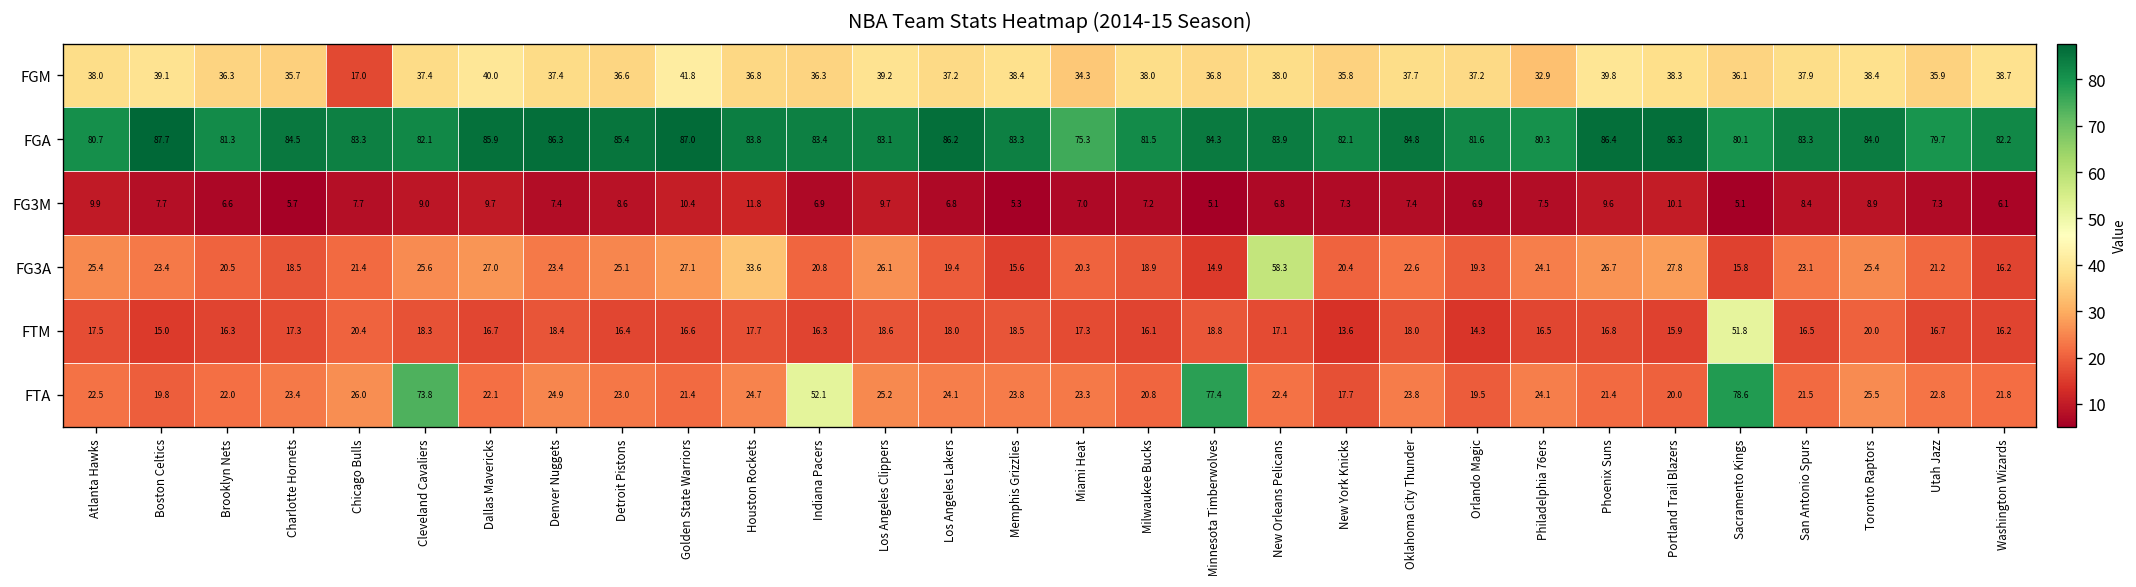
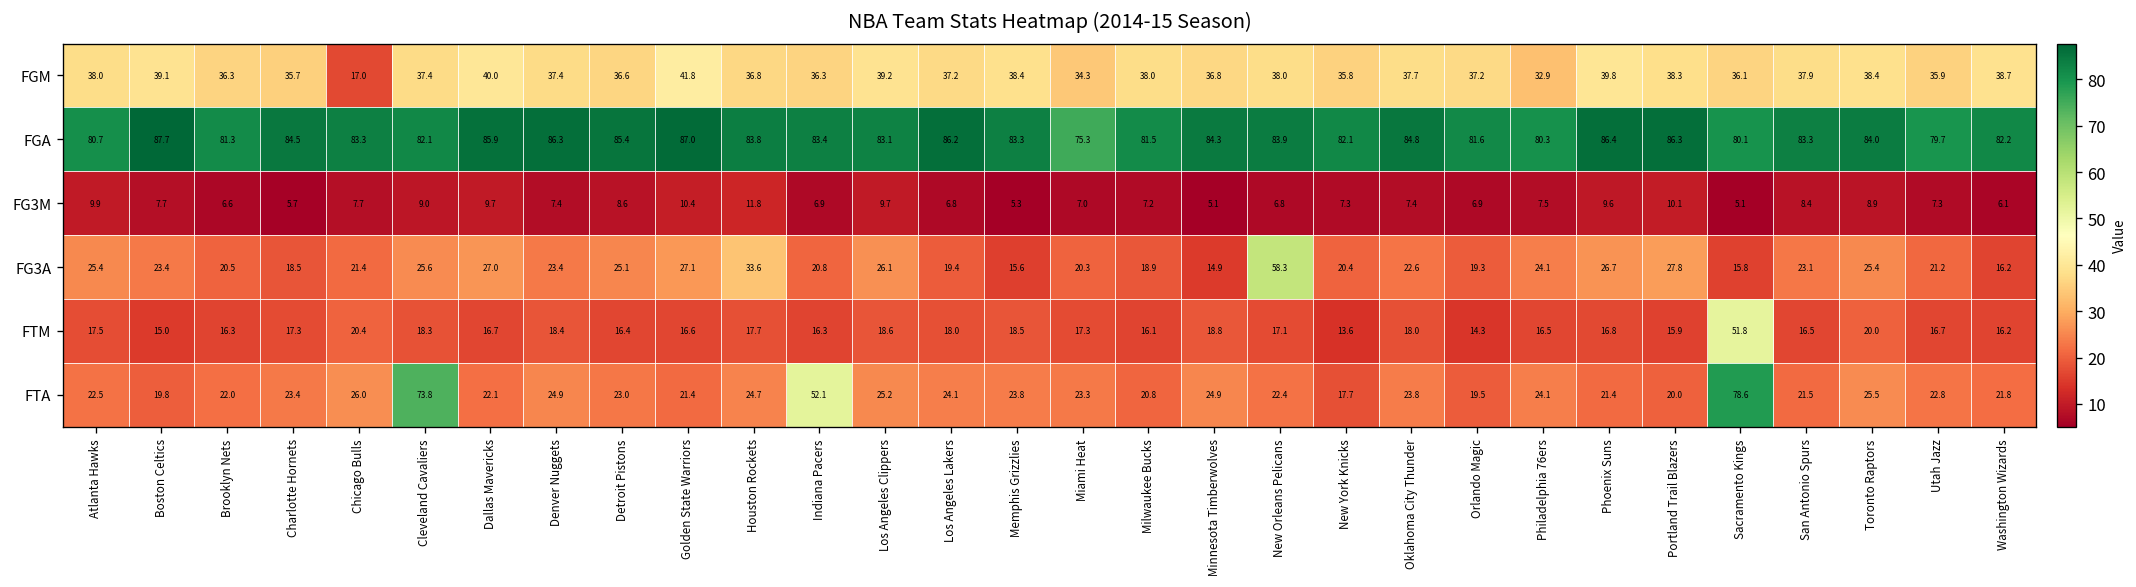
FTA, Minnesota Timberwolves: 77.4 -> 24.9
